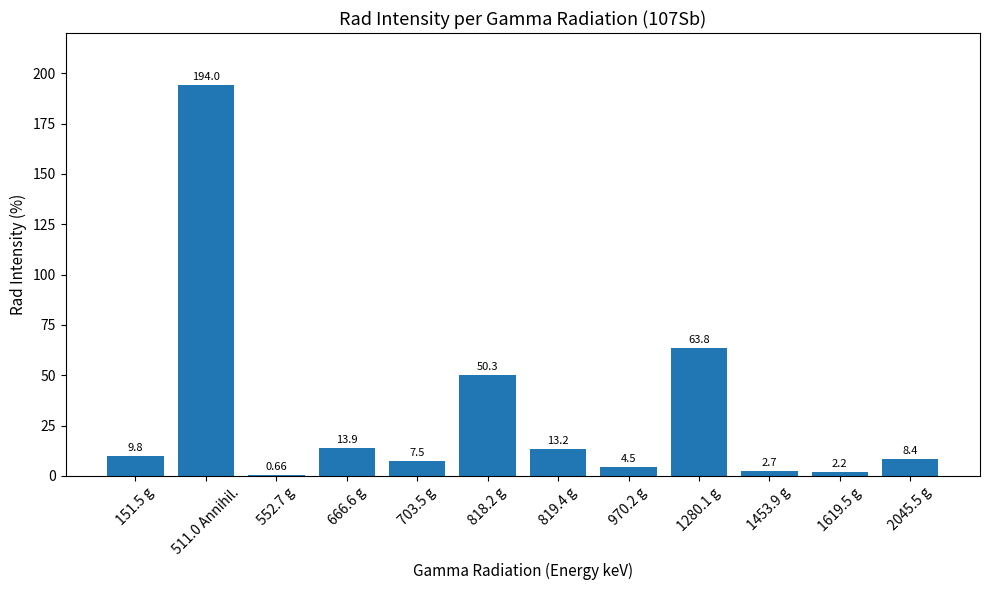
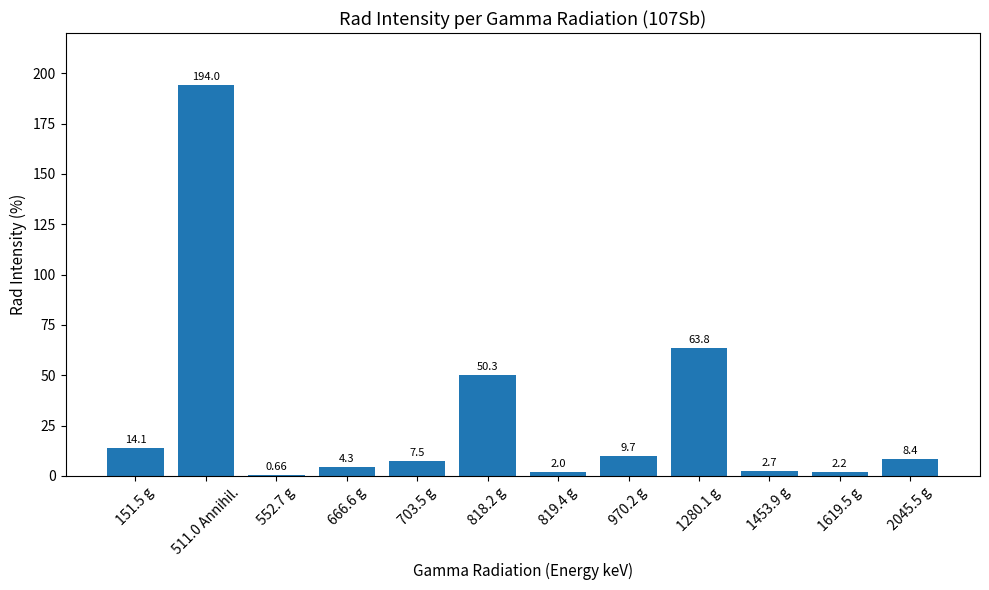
151.5 g: 9.8 -> 14.1
666.6 g: 13.9 -> 4.3
819.4 g: 13.2 -> 2.0
970.2 g: 4.5 -> 9.7
